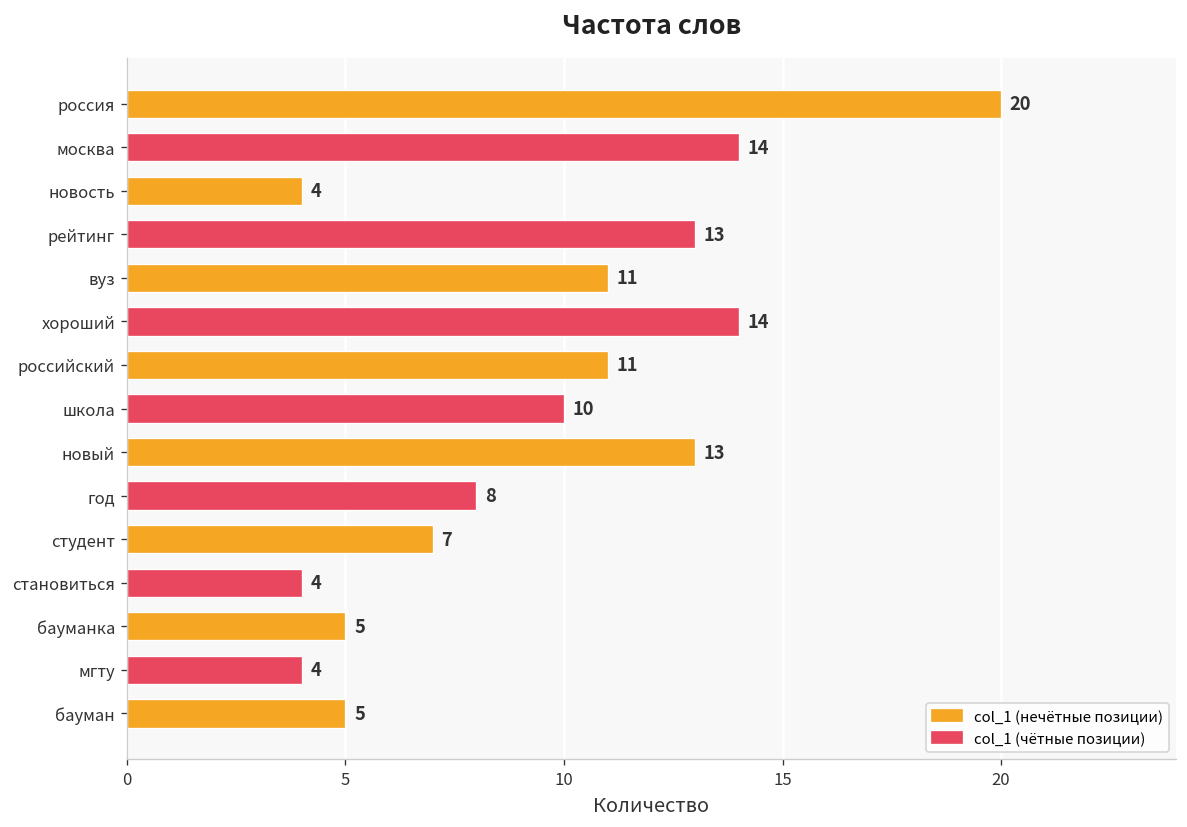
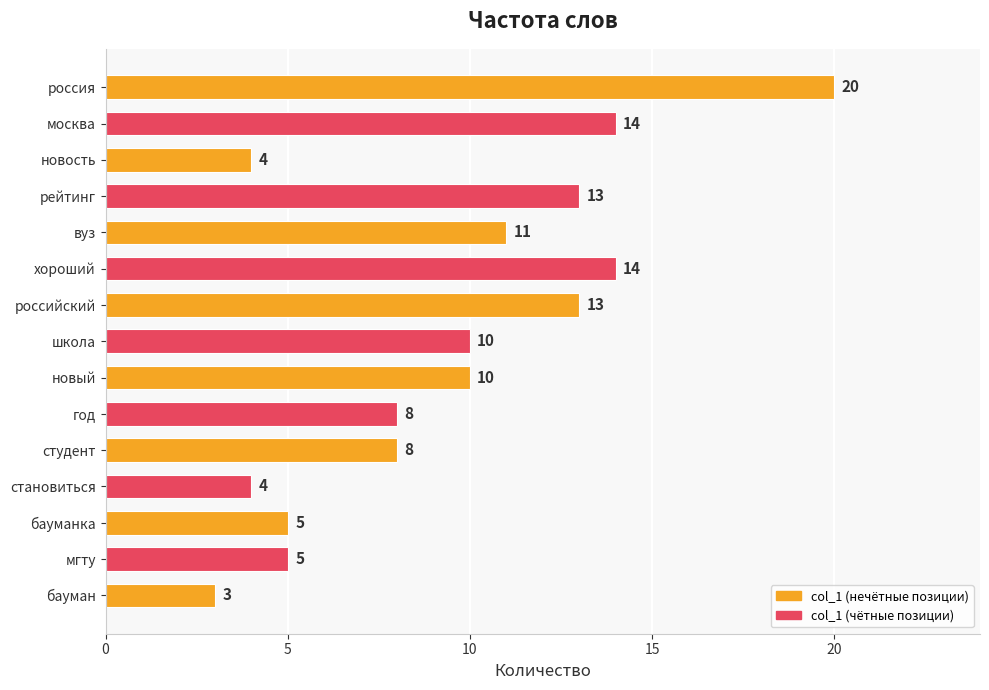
российский: 11 -> 13
новый: 13 -> 10
студент: 7 -> 8
мгту: 4 -> 5
бауман: 5 -> 3
